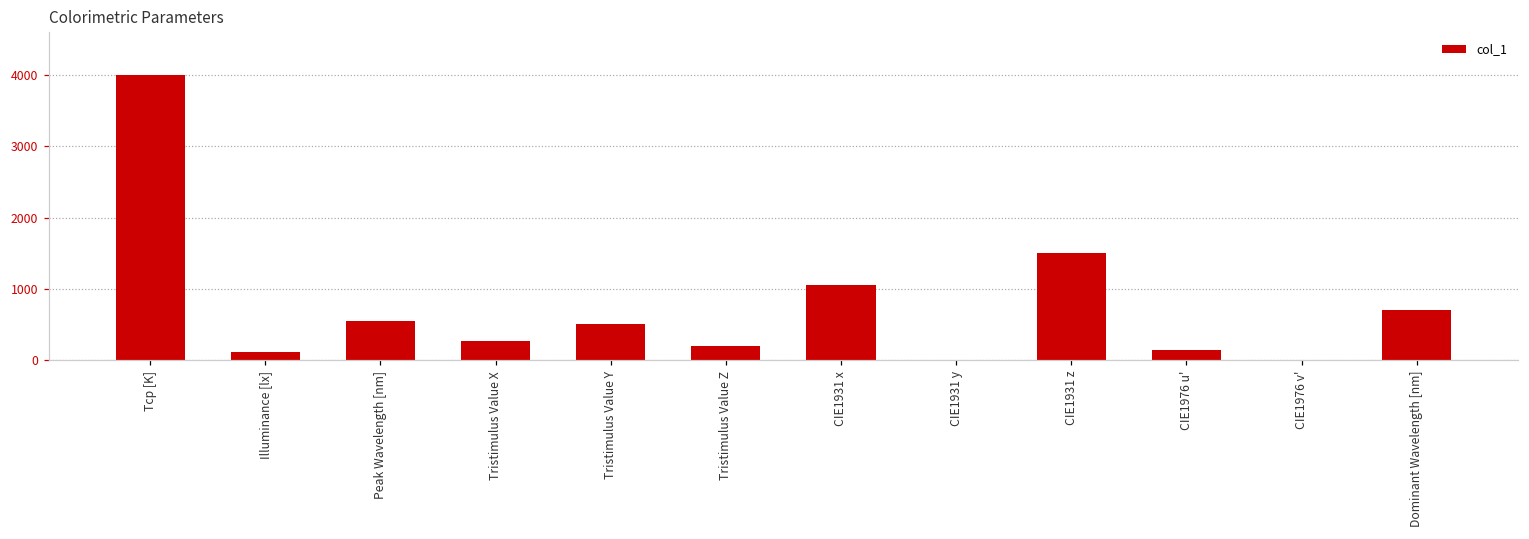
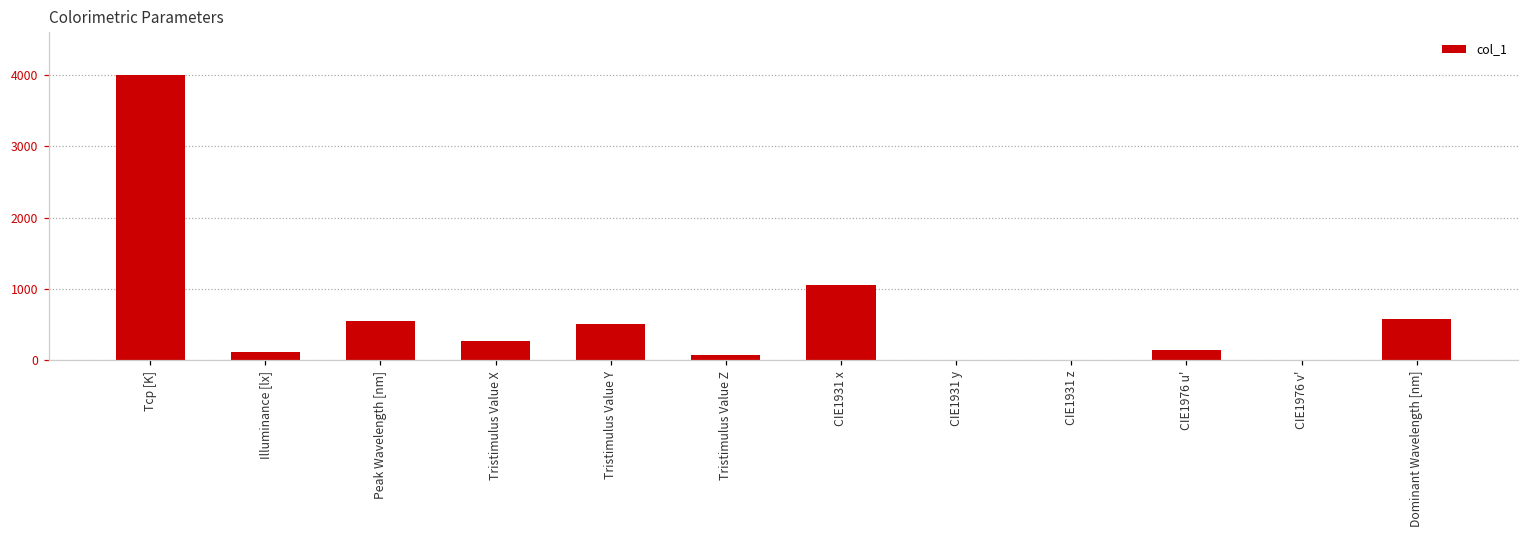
Tristimulus Value Z: 200 -> 100
CIE1931 z: 1500 -> 0
Dominant Wavelength [nm]: 700 -> 600
